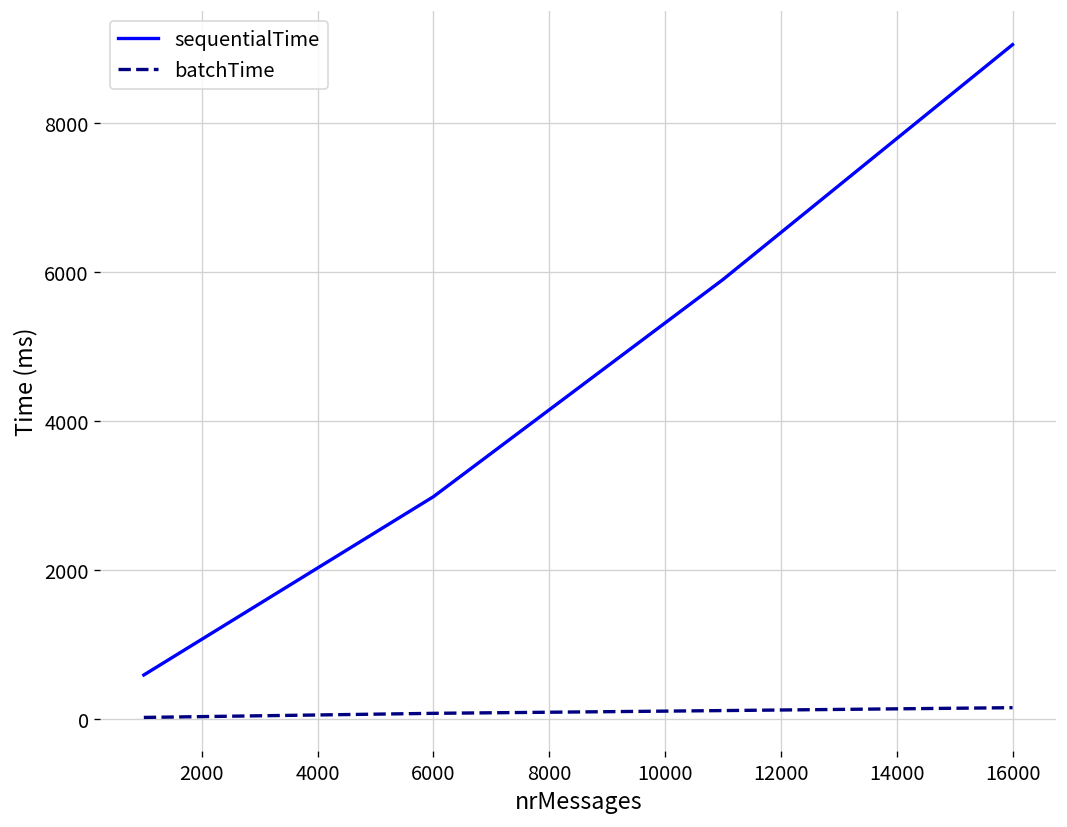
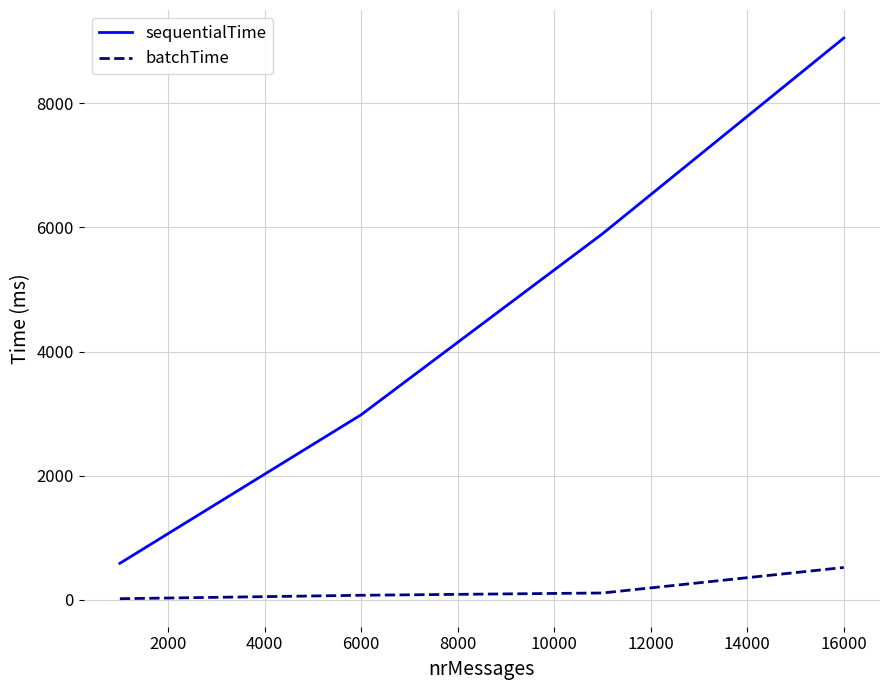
batchTime, 16000: 100 -> 500
